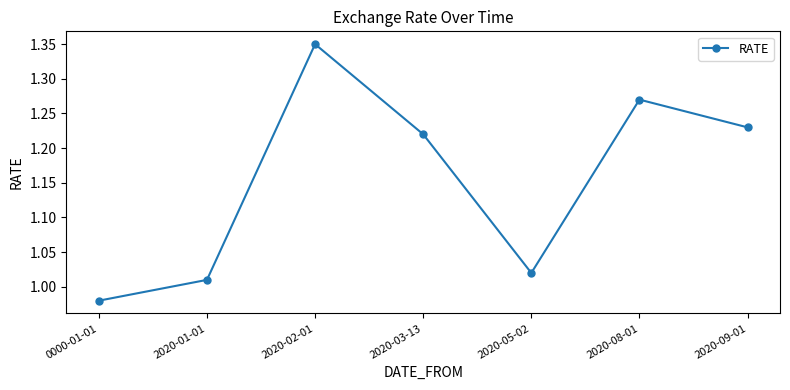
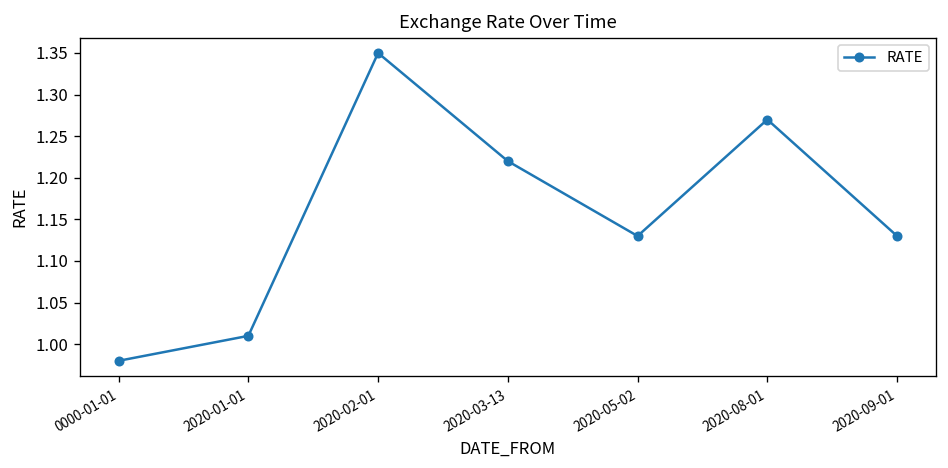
2020-05-02: 1.02 -> 1.13
2020-09-01: 1.23 -> 1.13
